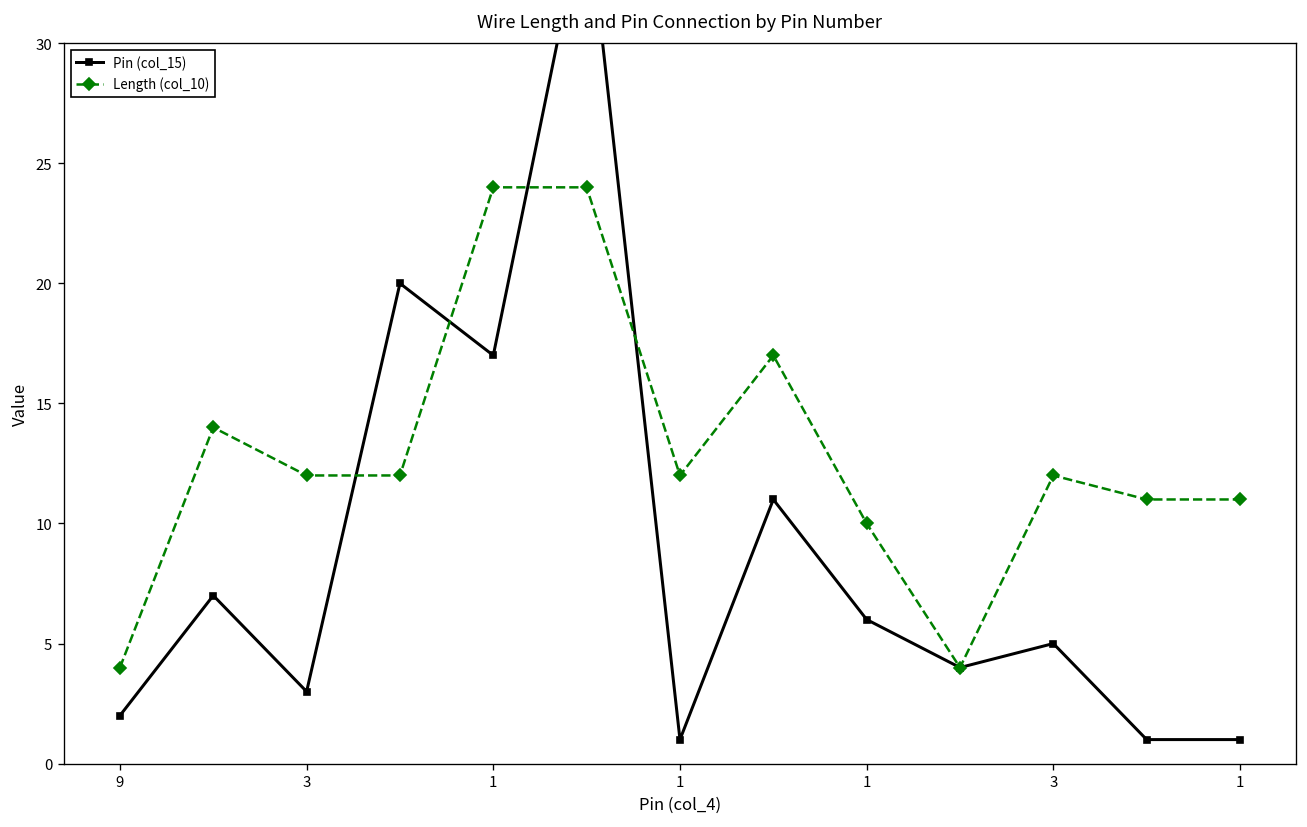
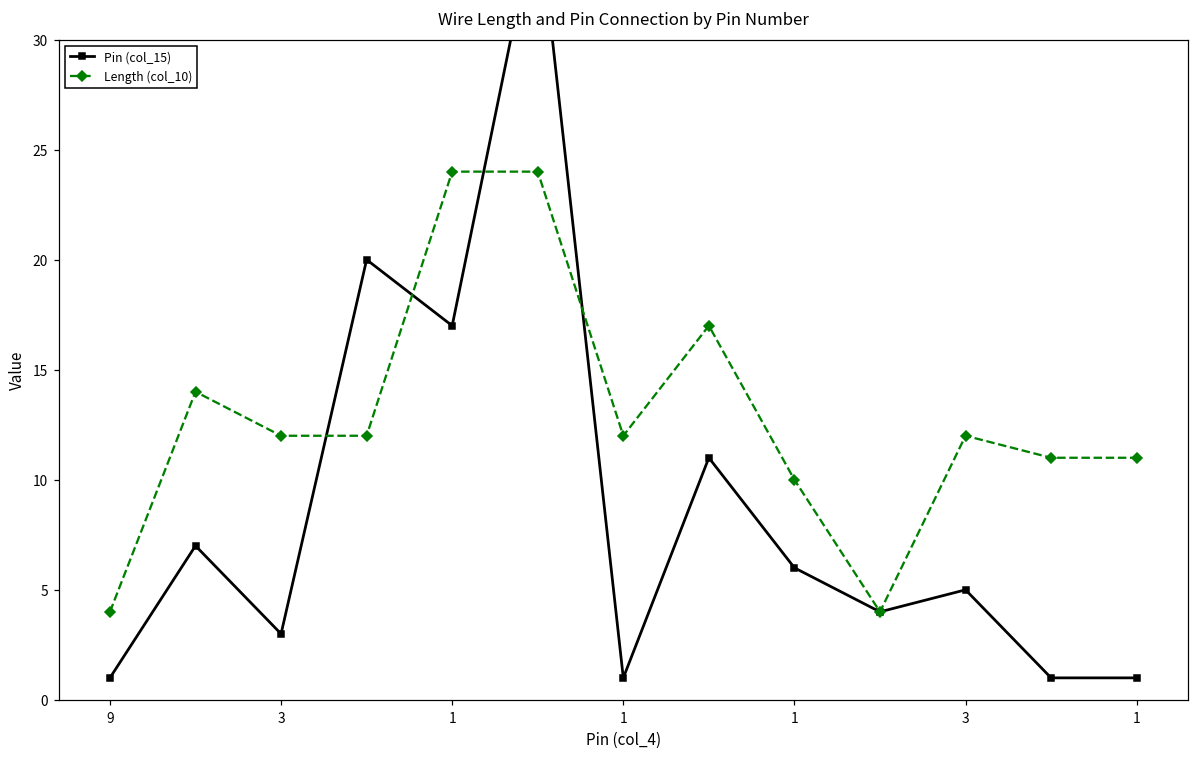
Pin (col_15), 9: 2 -> 1
